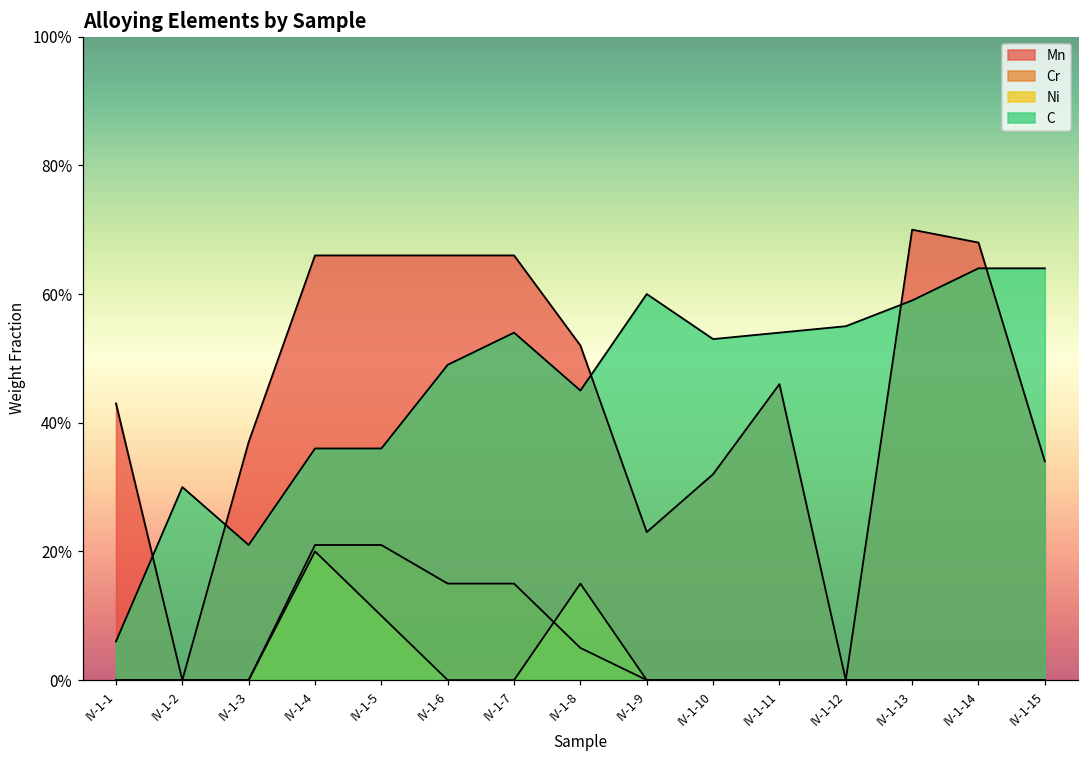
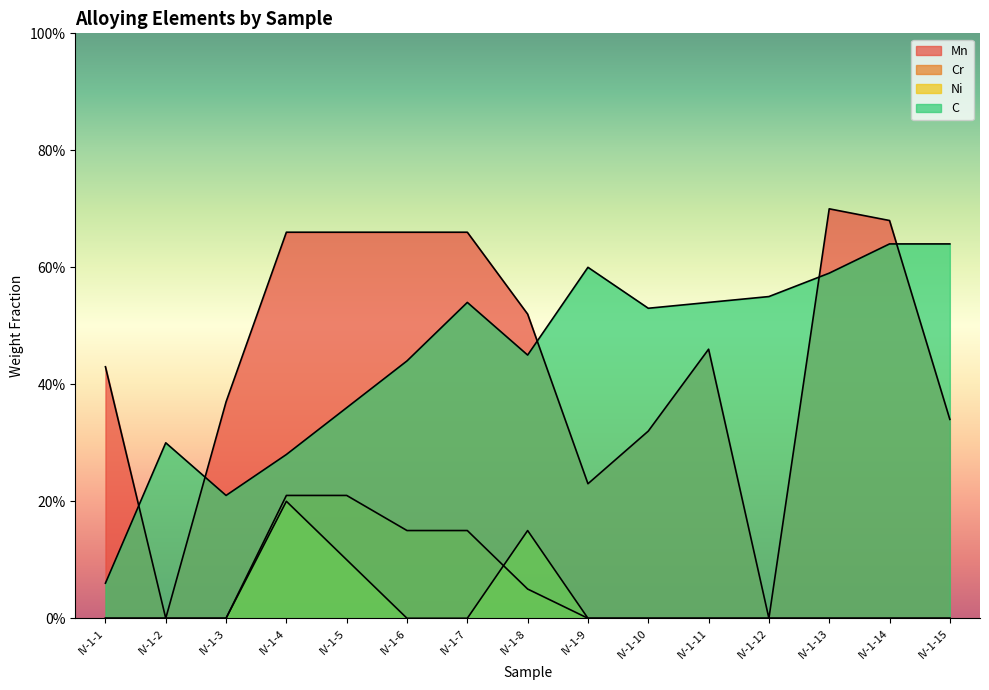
C, IV-1-4: 36% -> 28%
C, IV-1-6: 49% -> 44%
